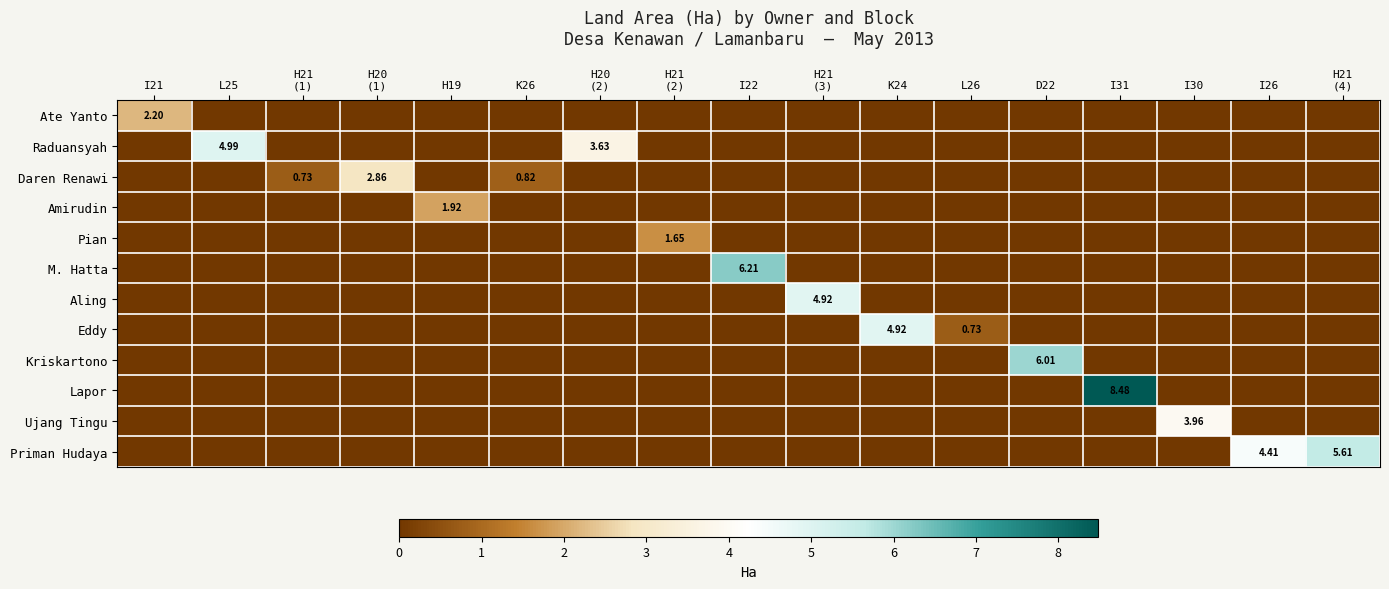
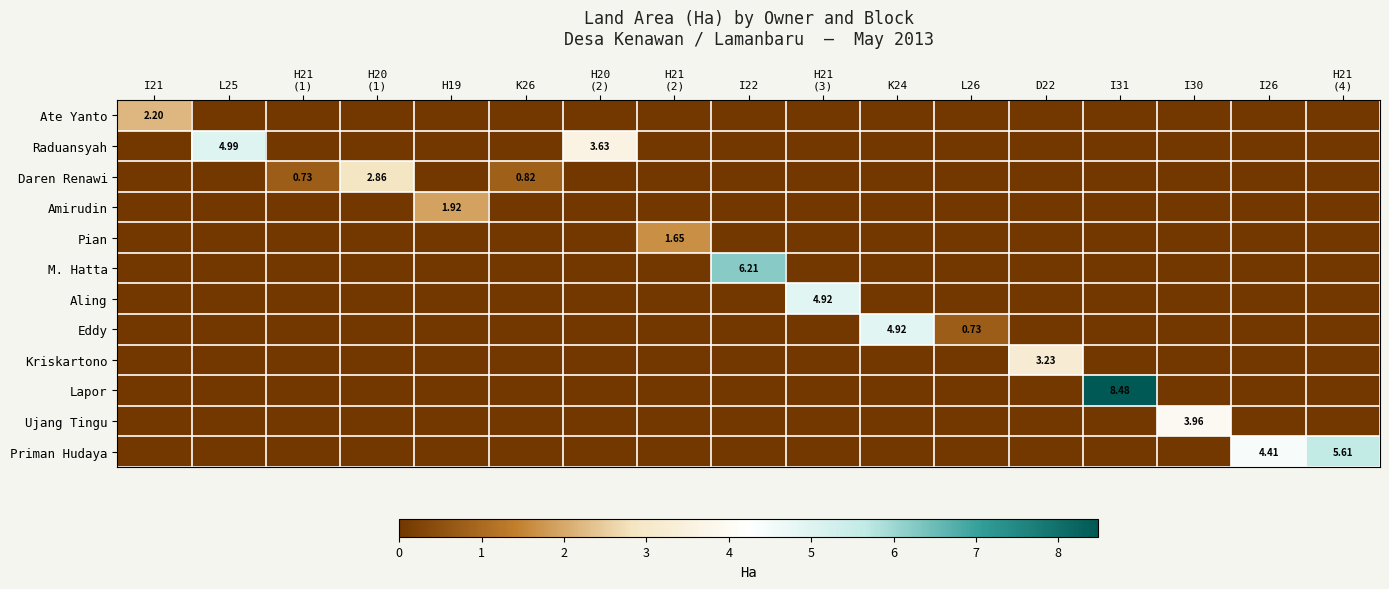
Kriskartono, D22: 6.01 -> 3.23
